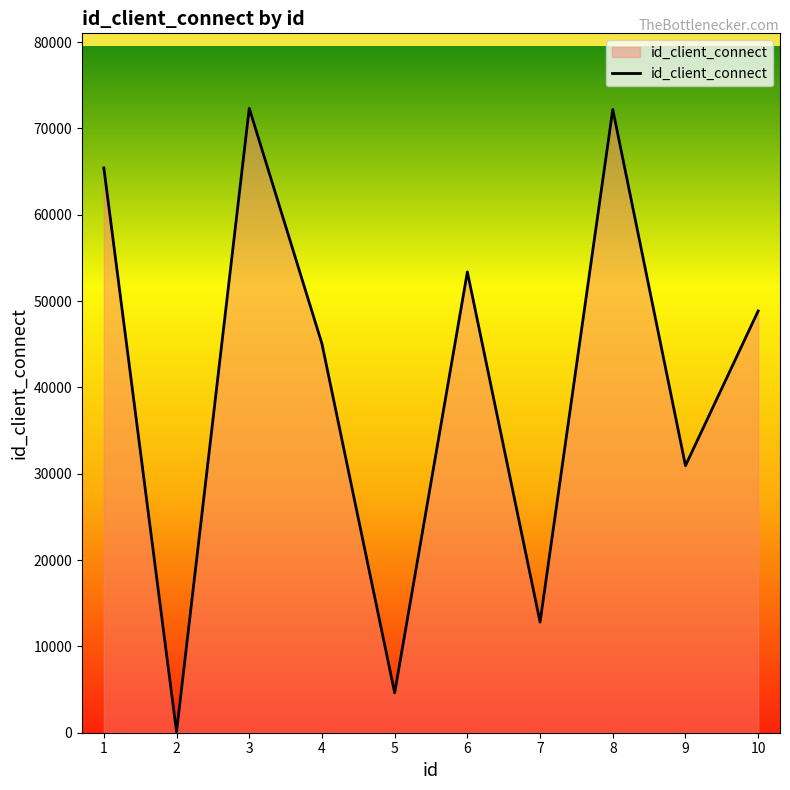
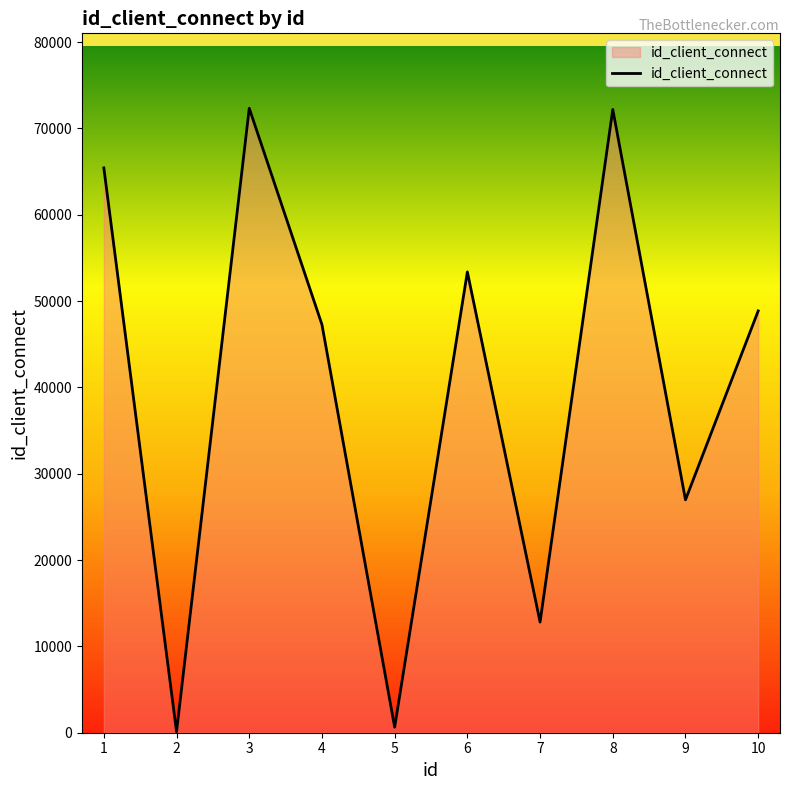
4: 45000 -> 47000
5: 5000 -> 1000
9: 31000 -> 27000
